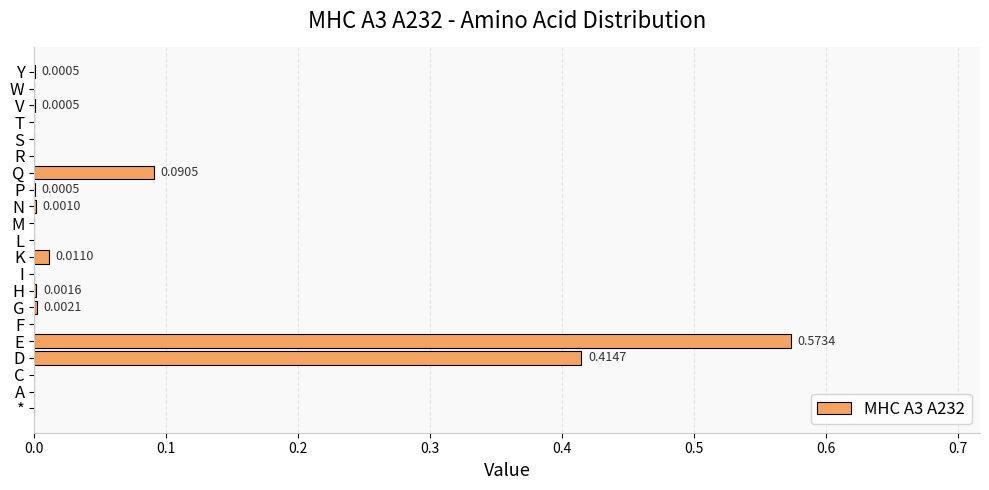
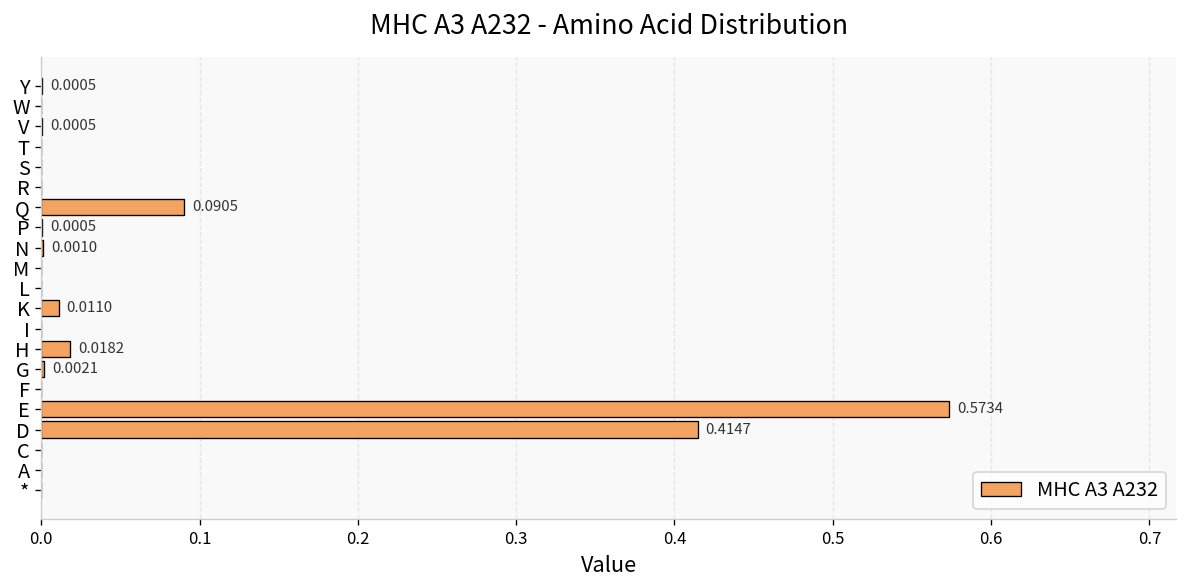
H: 0.0016 -> 0.0182
